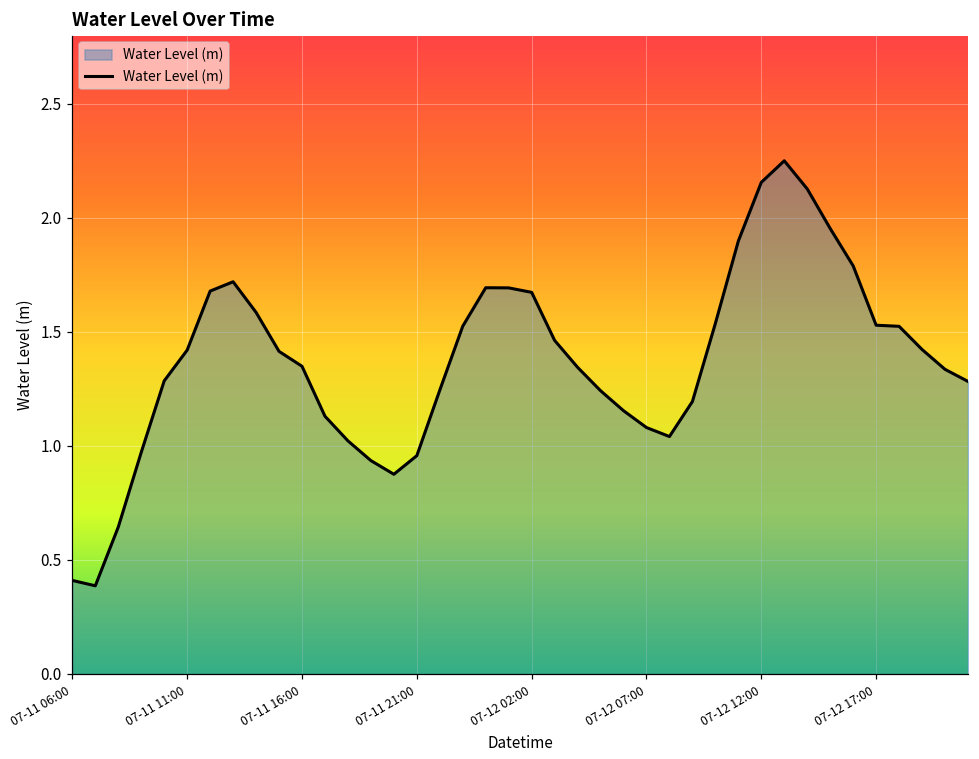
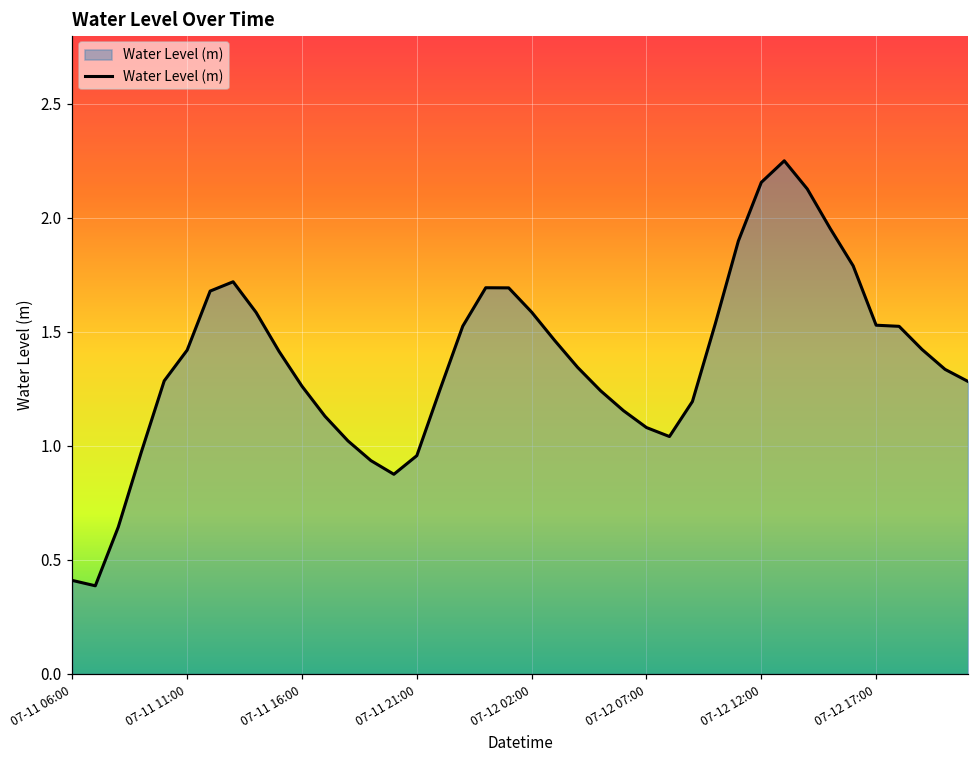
07-11 16:00: 1.35 -> 1.26
07-12 02:00: 1.67 -> 1.59
